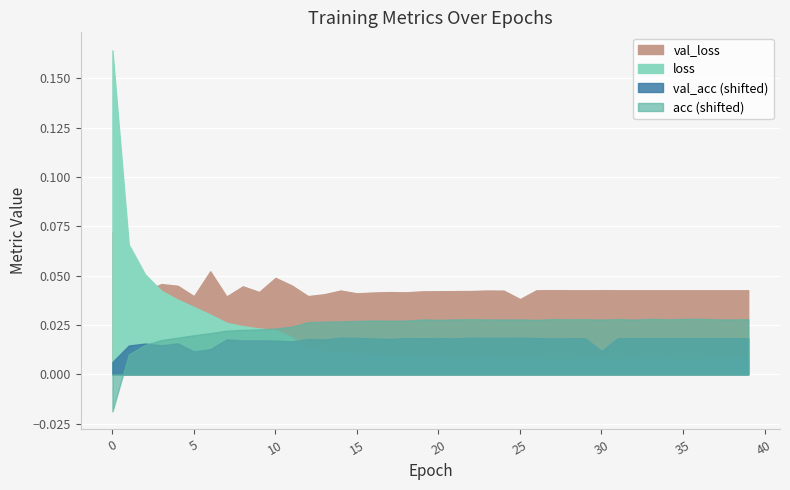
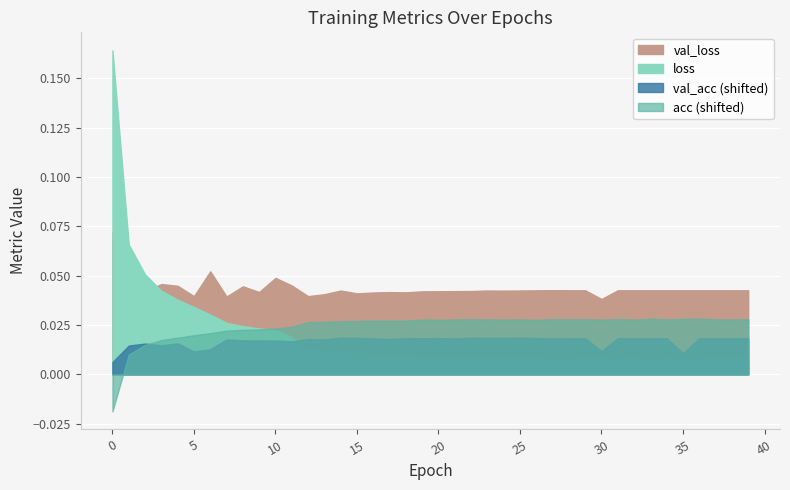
val_loss, 25: 0.038 -> 0.043
val_loss, 30: 0.043 -> 0.038
val_acc (shifted), 35: 0.018 -> 0.011
